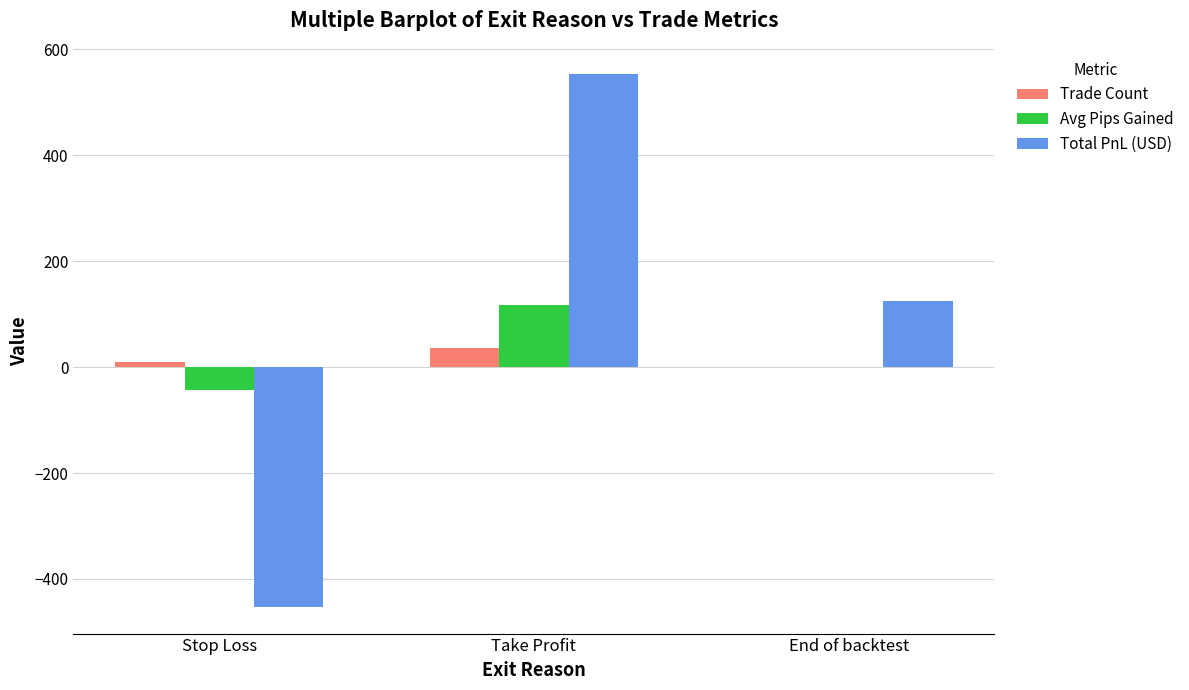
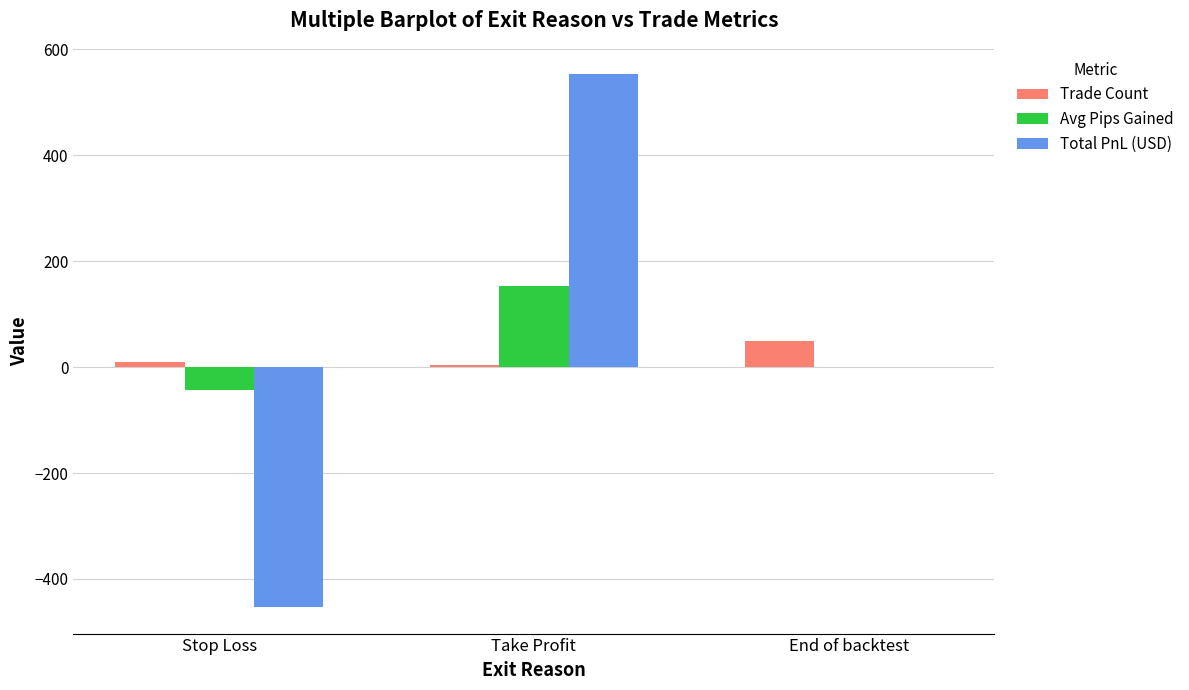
Trade Count, Take Profit: 40 -> 0
Avg Pips Gained, Take Profit: 120 -> 150
Trade Count, End of backtest: 0 -> 50
Total PnL (USD), End of backtest: 120 -> 0
